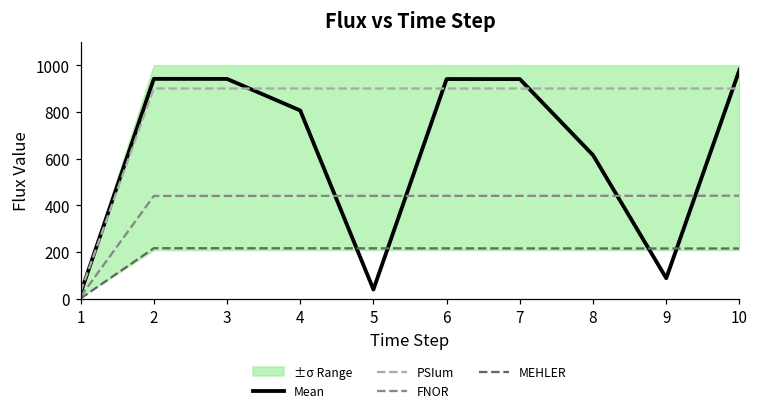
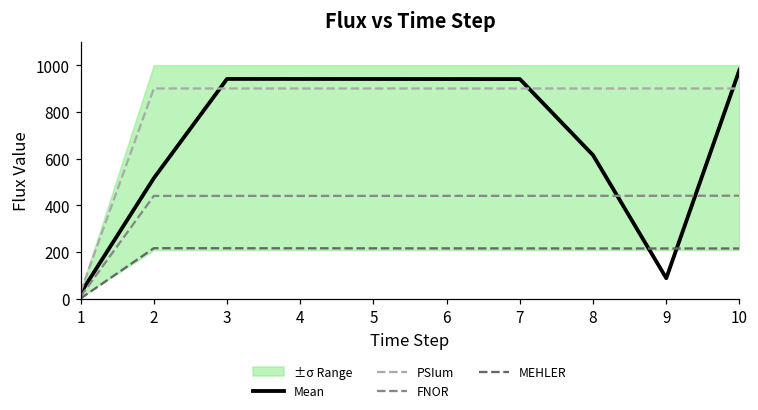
Mean, 2: 940 -> 520
Mean, 4: 810 -> 940
Mean, 5: 40 -> 940
